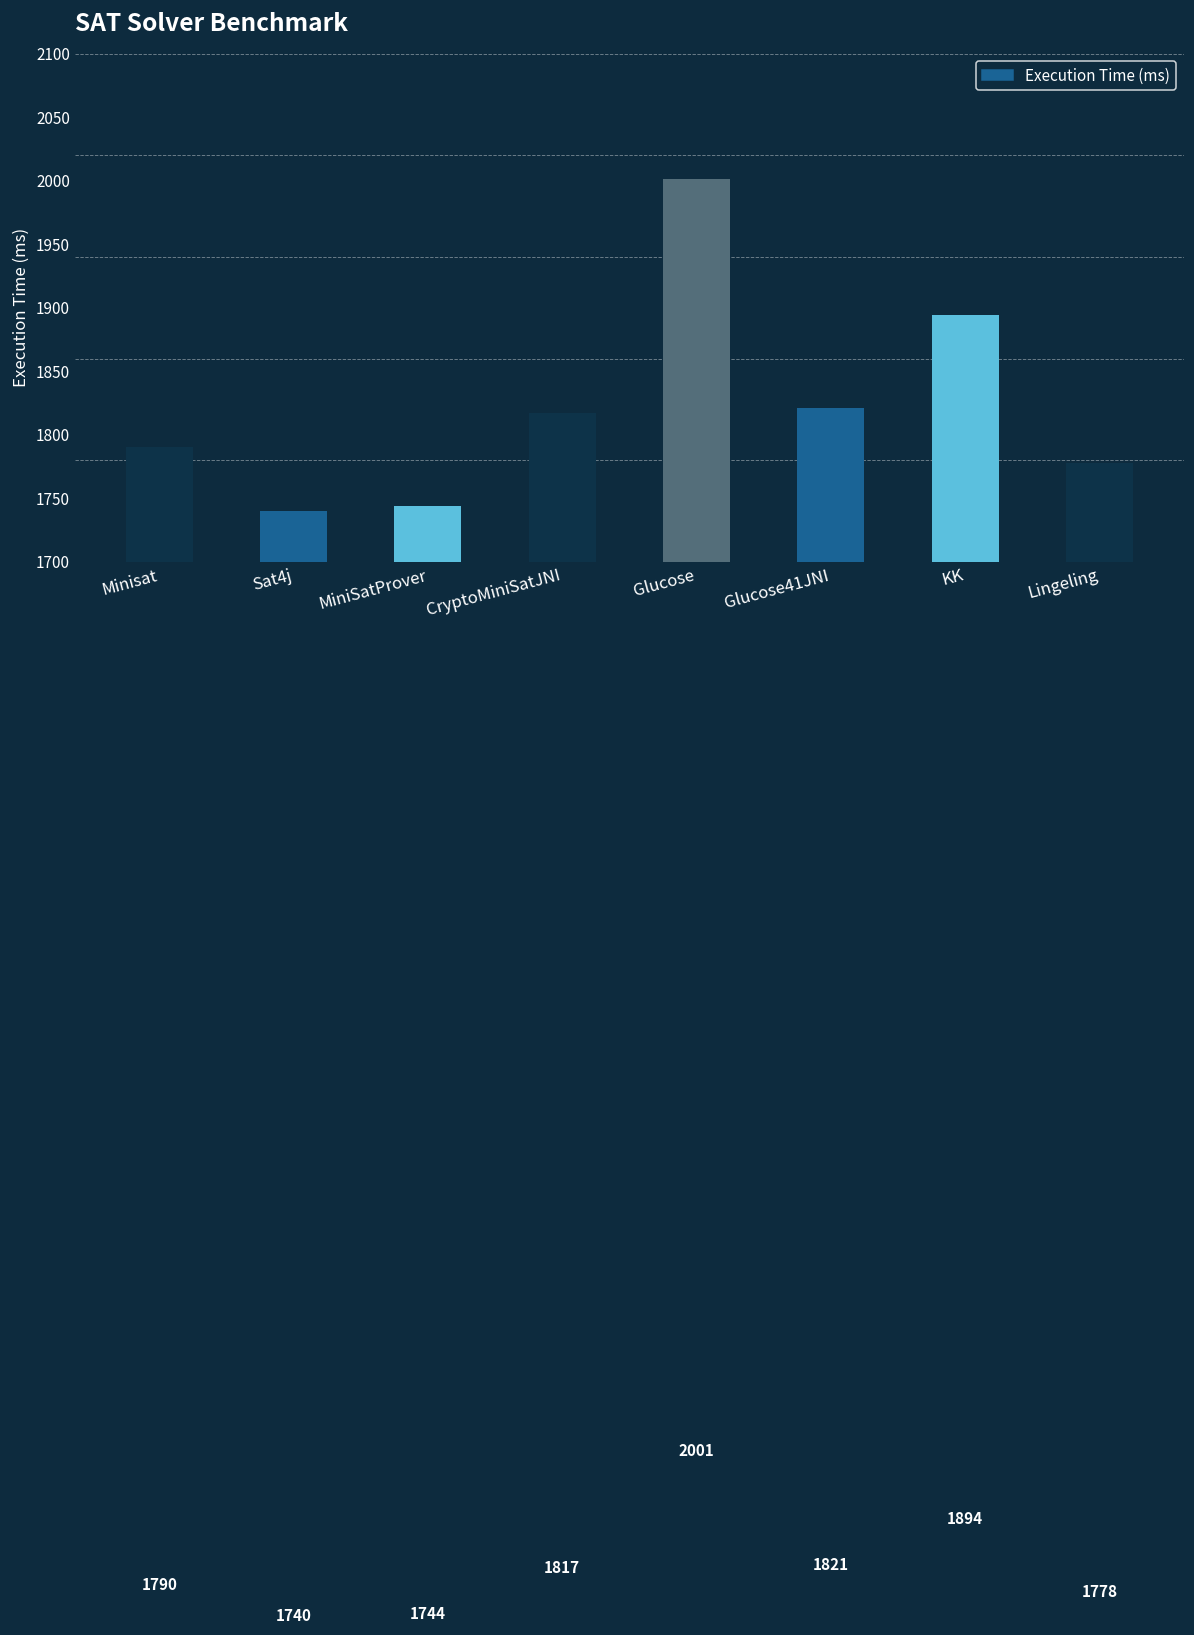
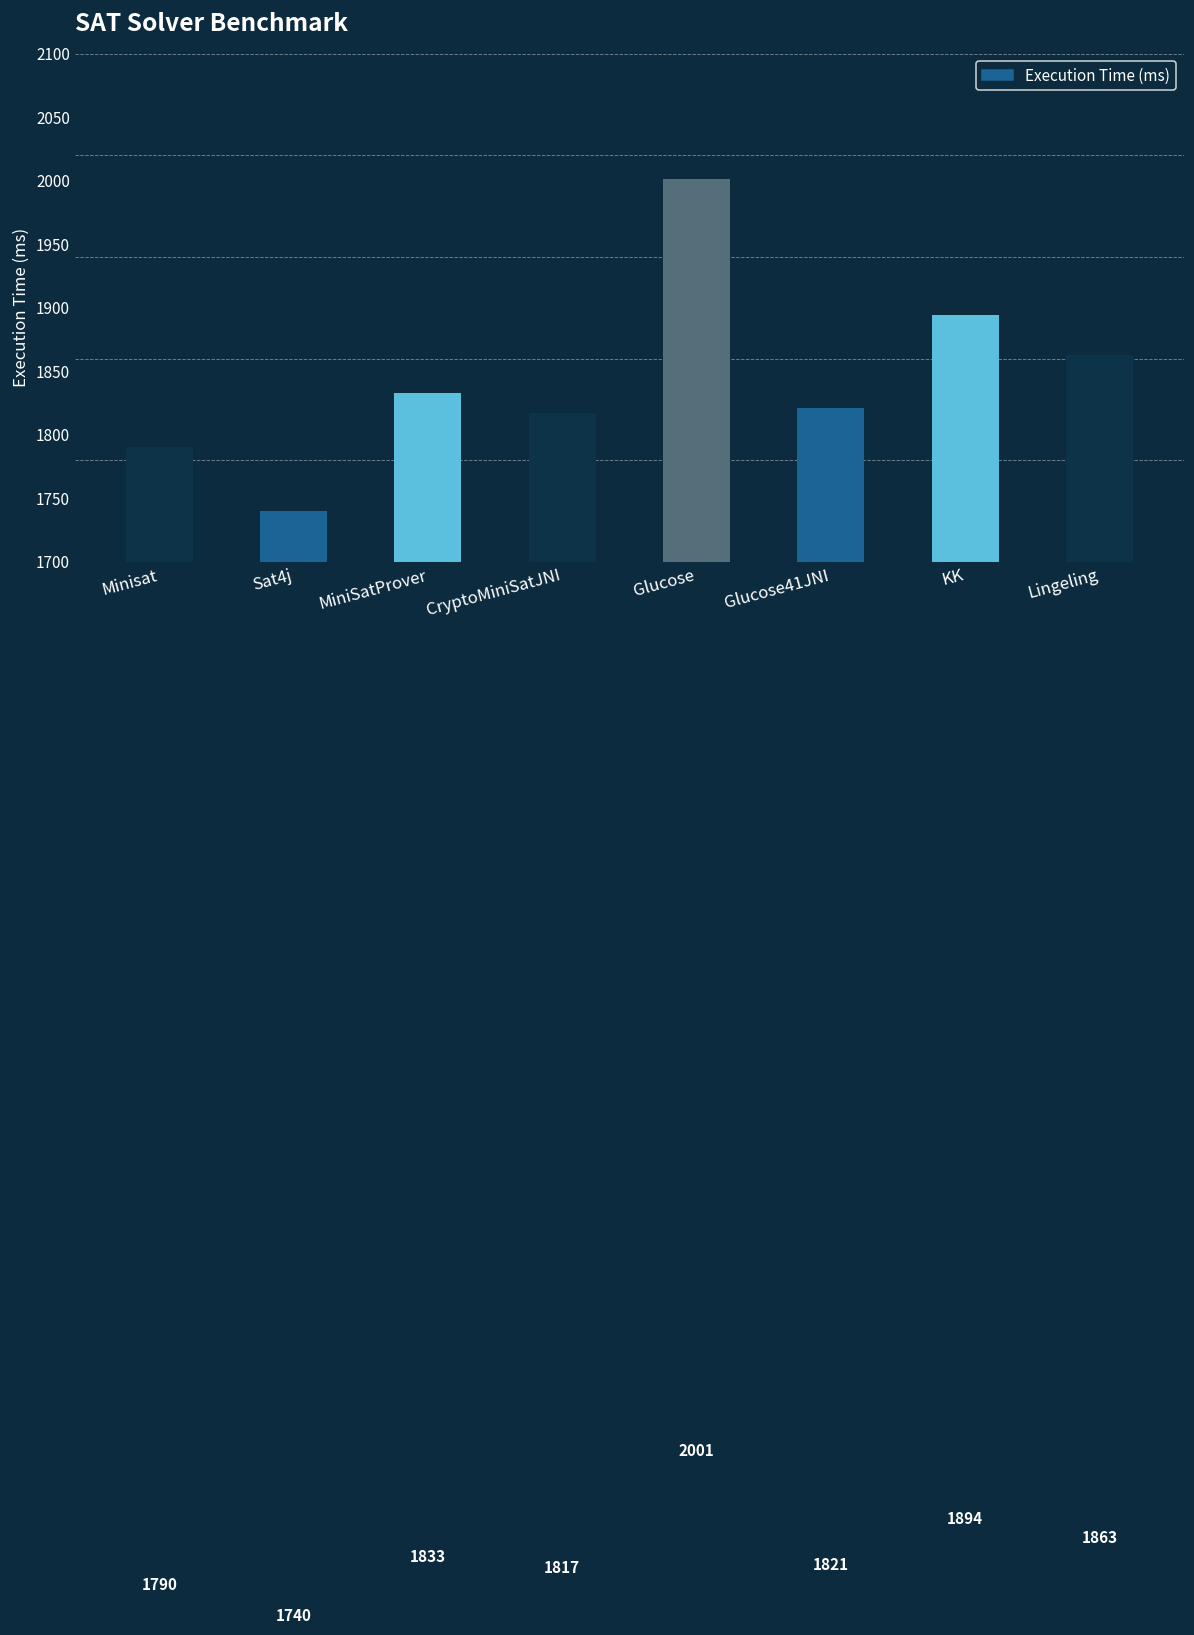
MiniSatProver: 1744 -> 1833
Lingeling: 1778 -> 1863
